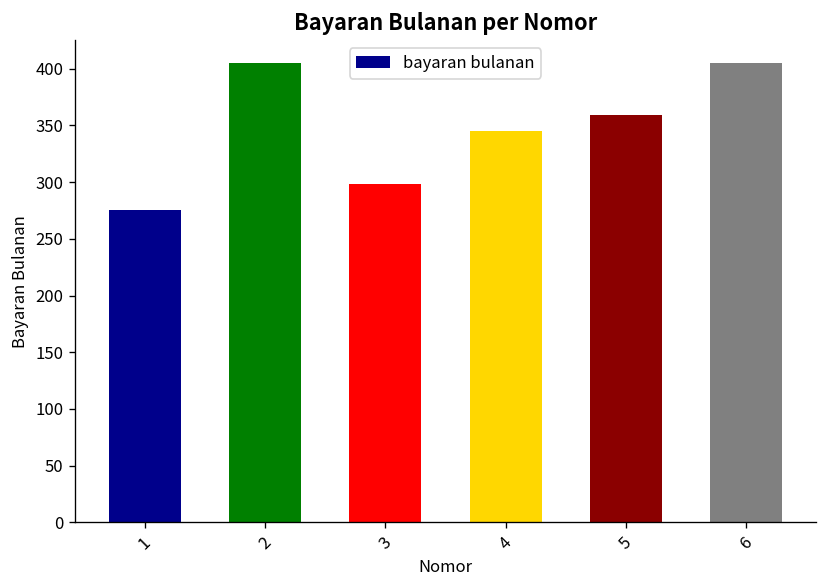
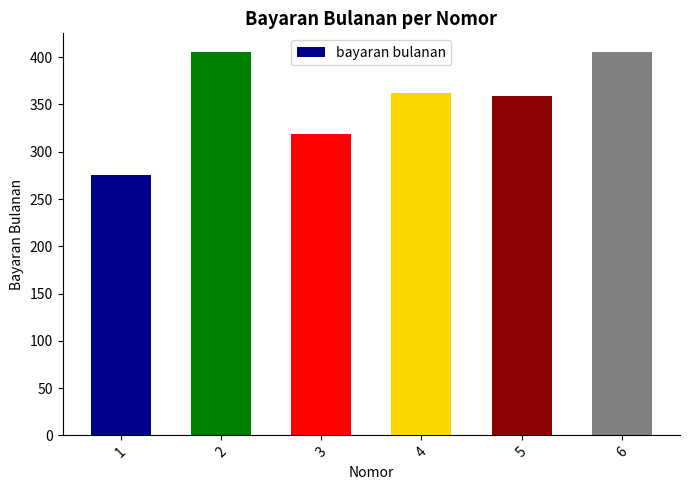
3: 300 -> 320
4: 350 -> 360
